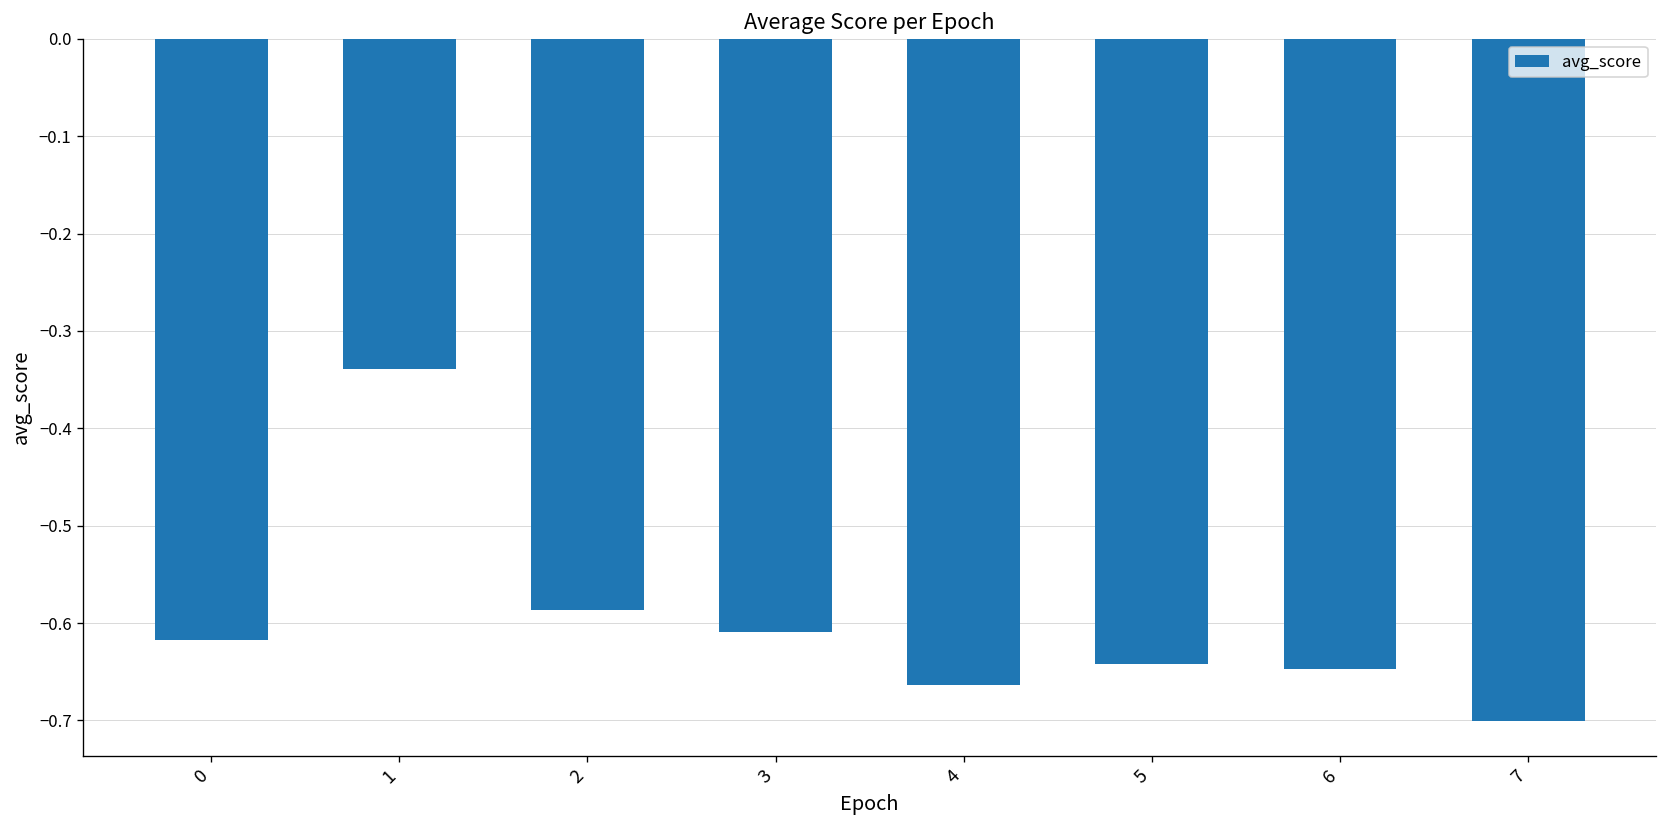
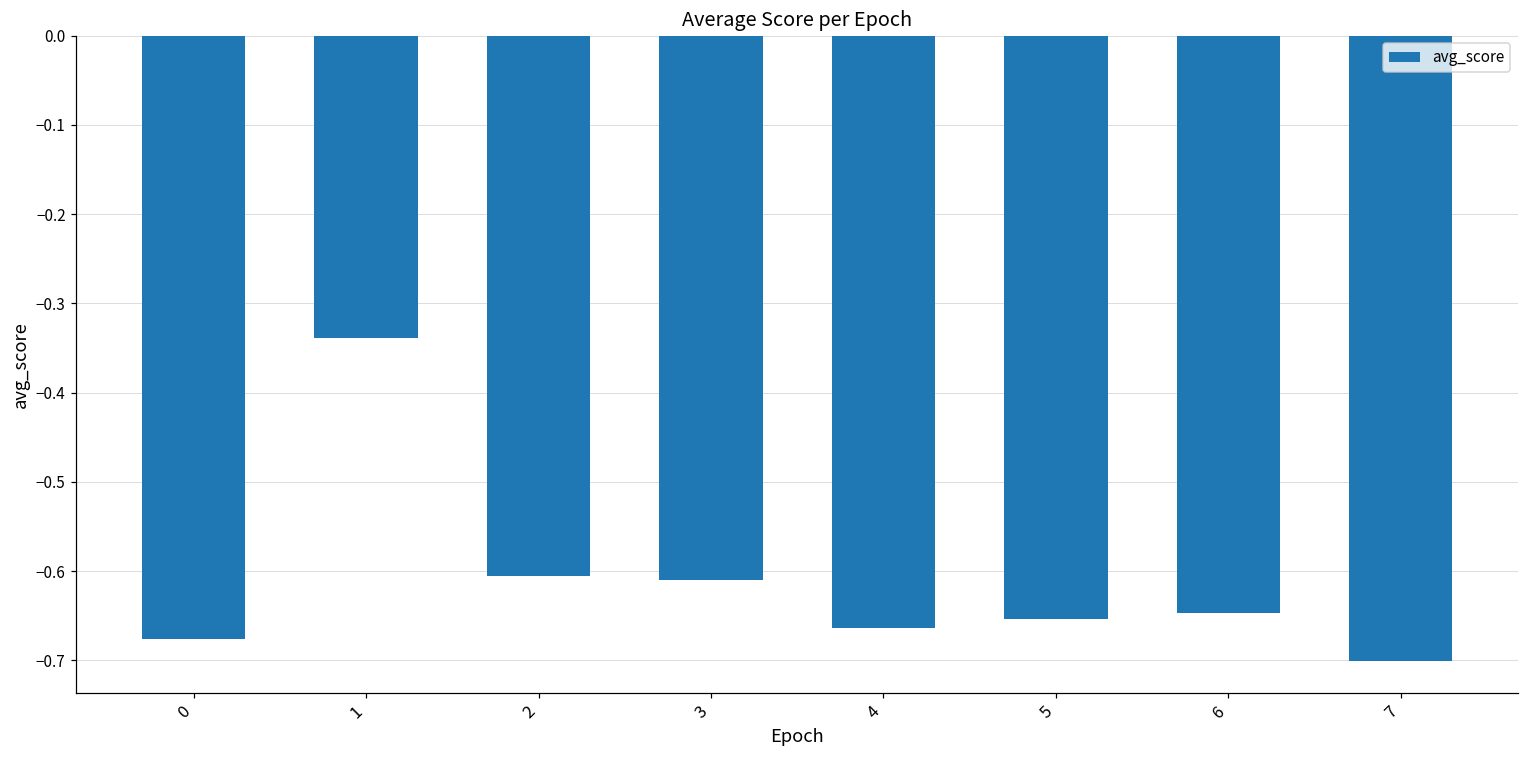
0: -0.62 -> -0.68
2: -0.59 -> -0.61
5: -0.64 -> -0.65
